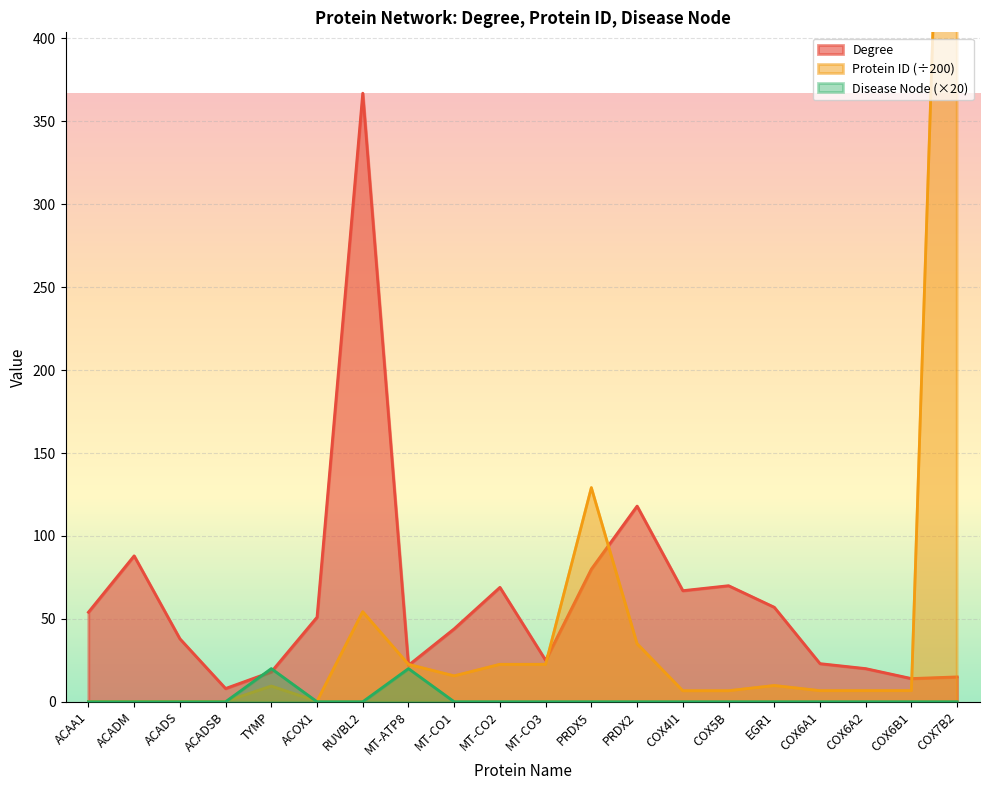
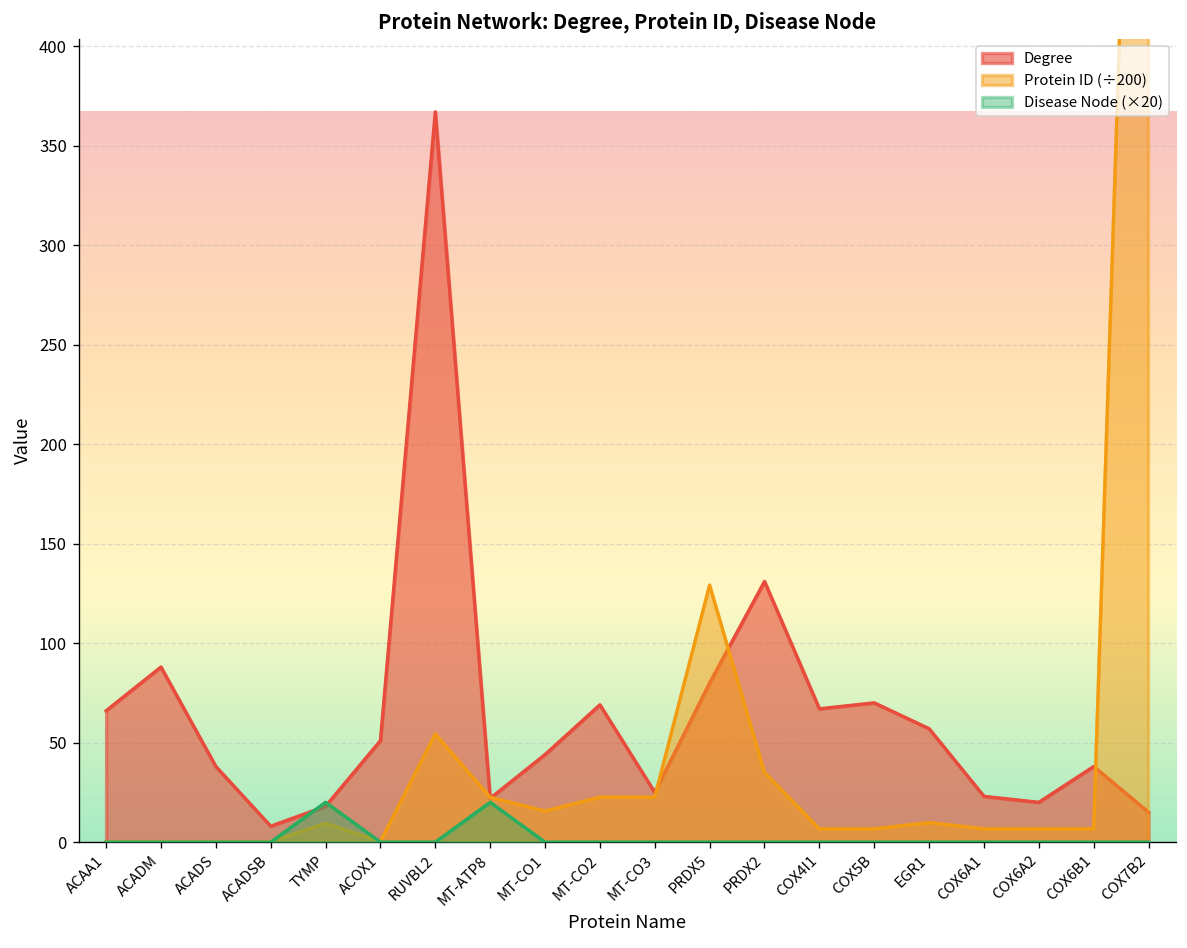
Degree, ACAA1: 54 -> 66
Degree, PRDX2: 118 -> 131
Degree, COX6B1: 14 -> 38
